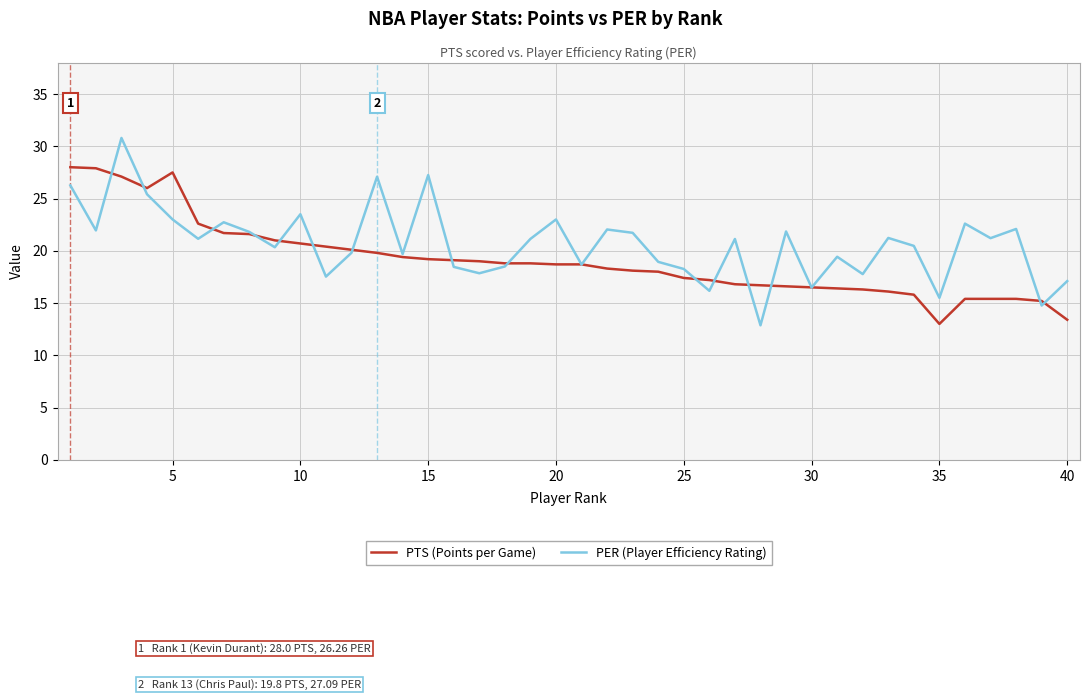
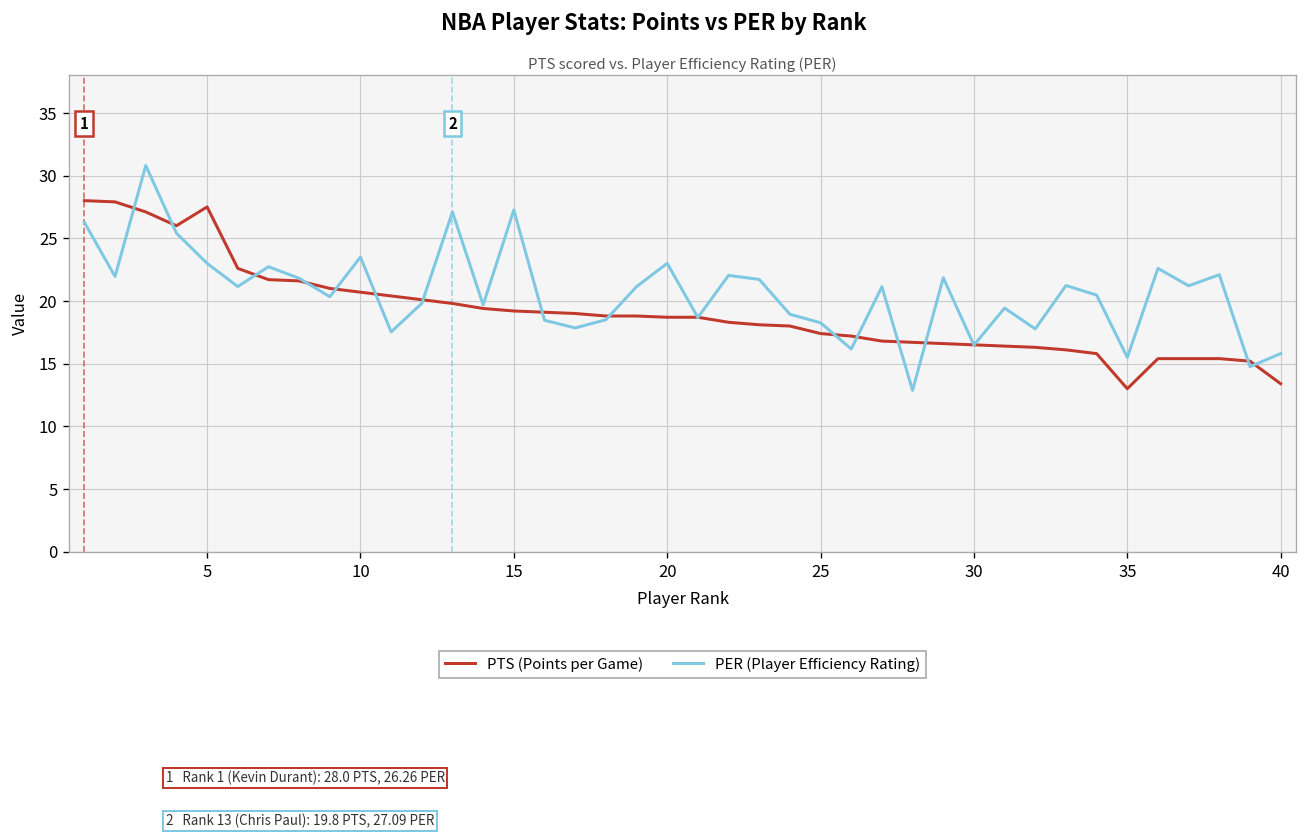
PER (Player Efficiency Rating), 40: 17.1 -> 15.8
